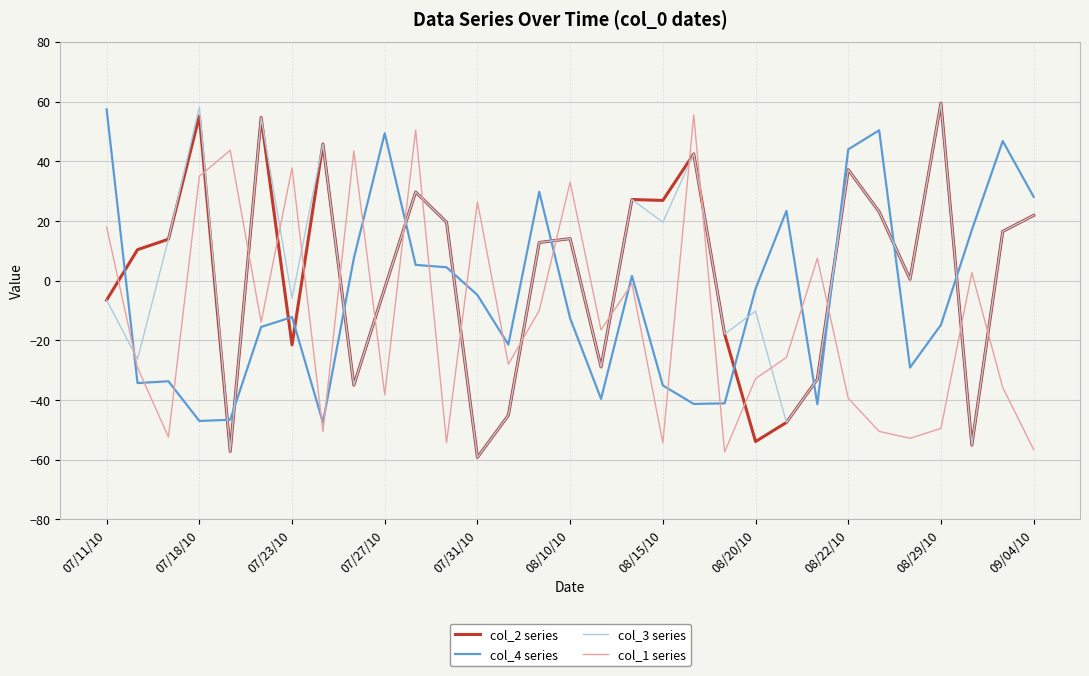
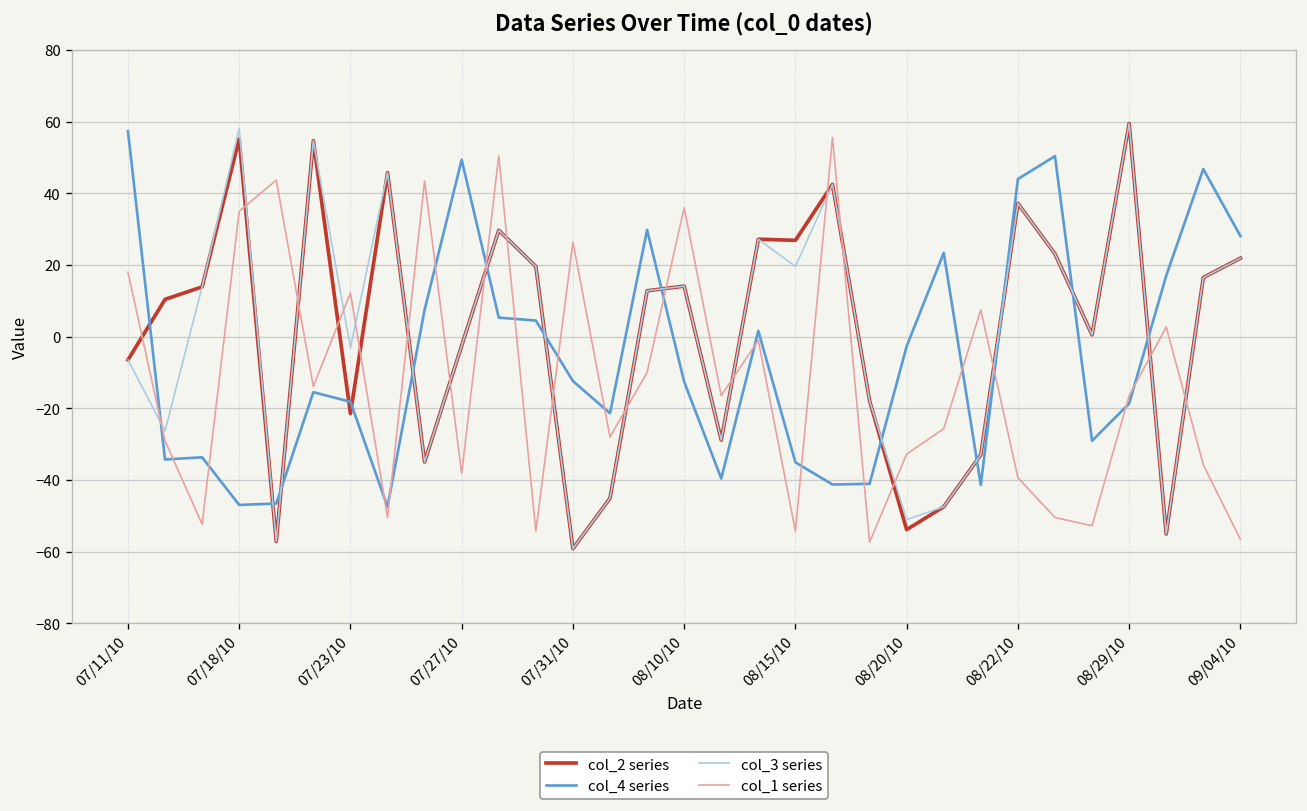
col_4 series, 07/23/10: -12 -> -18
col_3 series, 07/23/10: -6 -> -3
col_1 series, 07/23/10: 38 -> 12
col_4 series, 07/31/10: -5 -> -12
col_1 series, 08/10/10: 33 -> 36
col_3 series, 08/20/10: -10 -> -51
col_4 series, 08/29/10: -15 -> -19
col_1 series, 08/29/10: -50 -> -17
